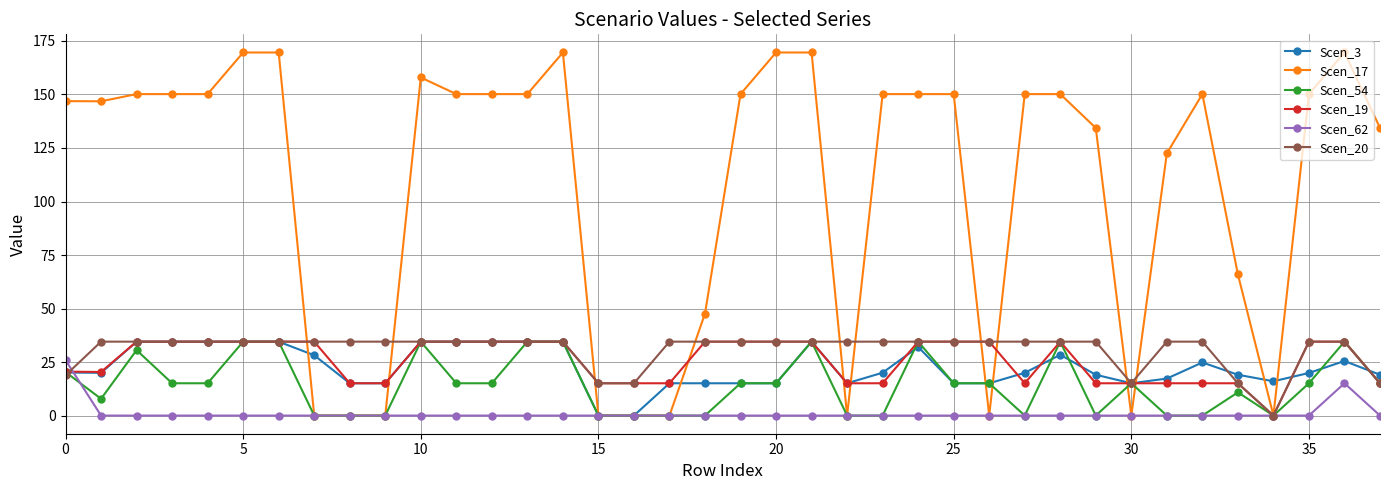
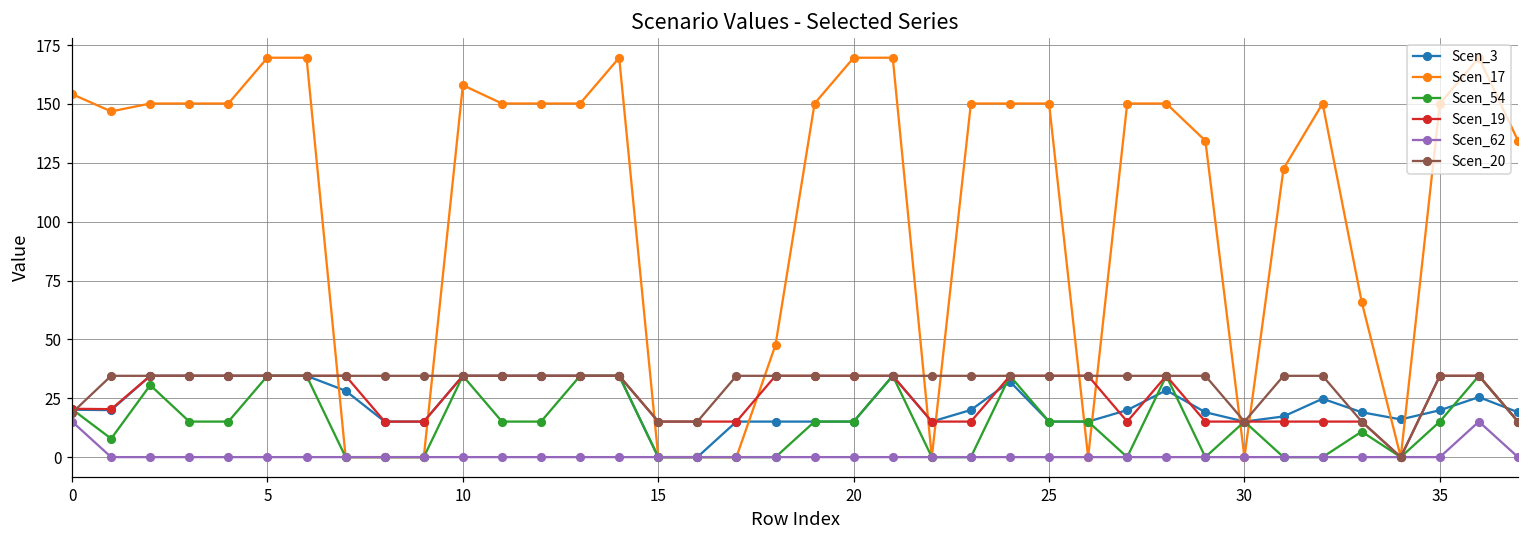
Scen_17, 0: 147 -> 154
Scen_62, 0: 26 -> 15
